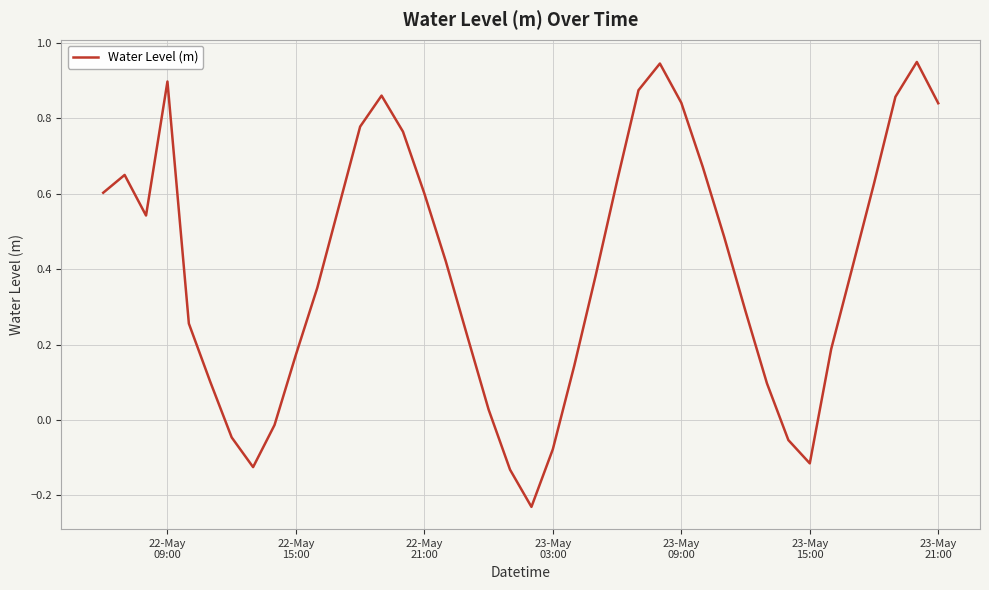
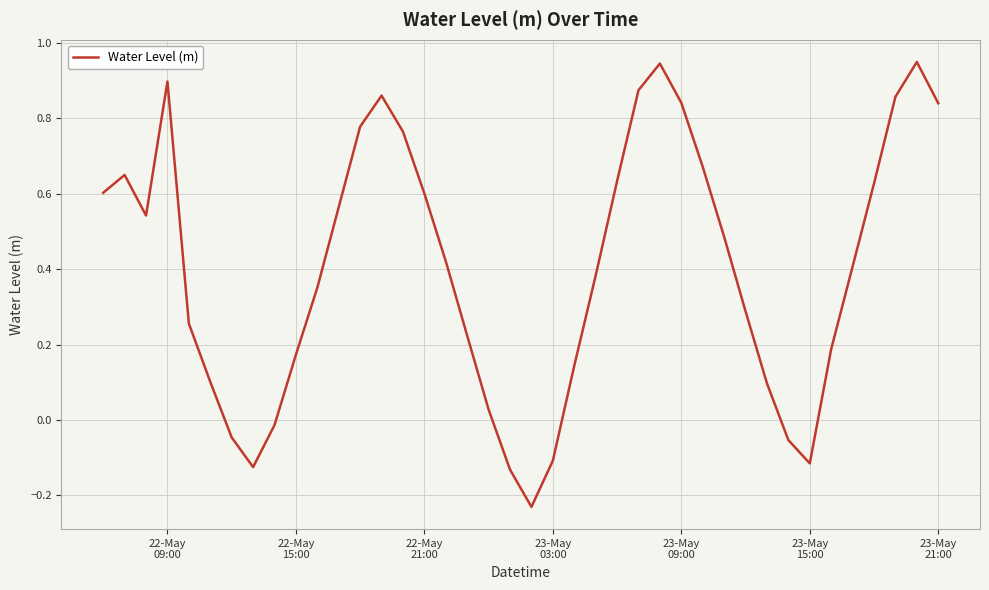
23-May 03:00: -0.08 -> -0.11
